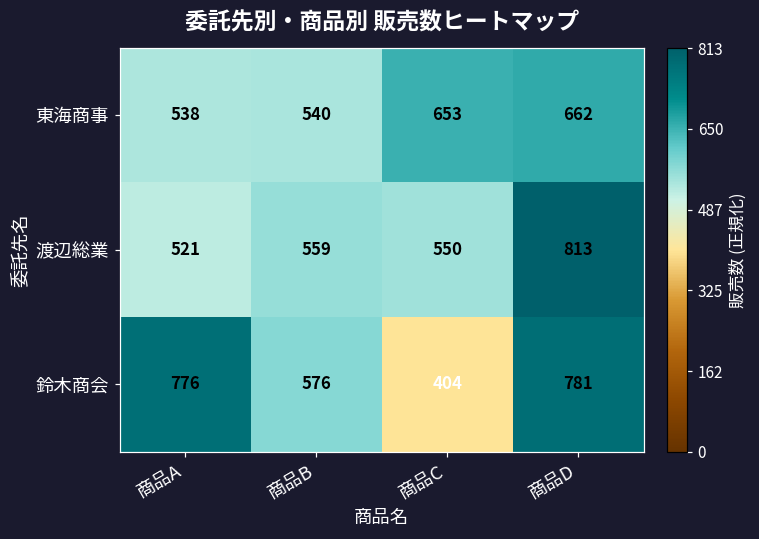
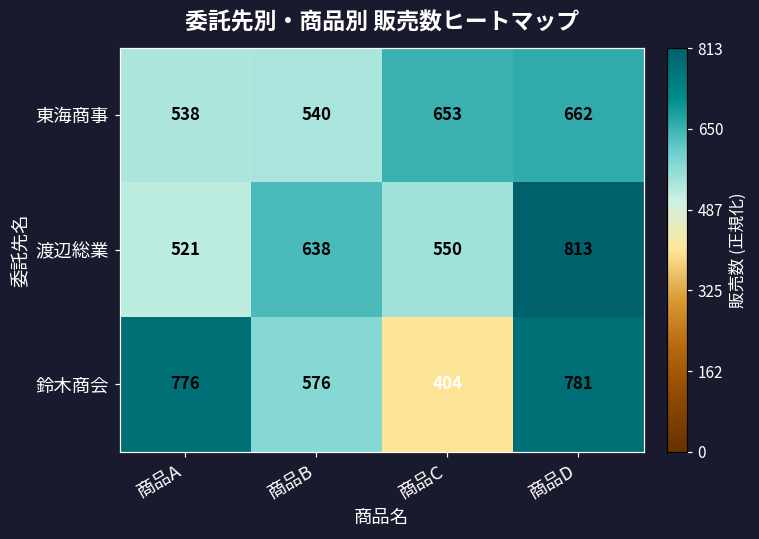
渡辺総業, 商品B: 559 -> 638
